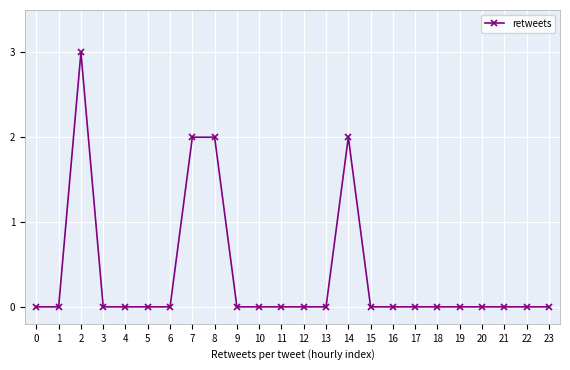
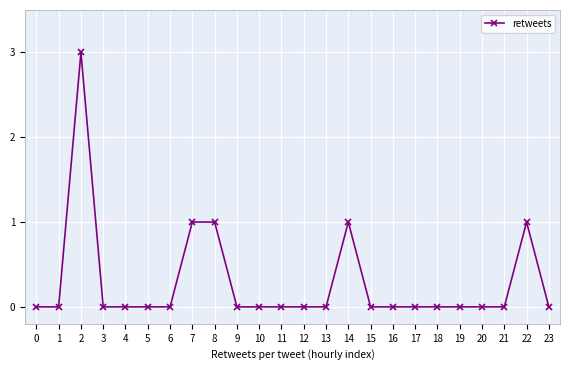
7: 2 -> 1
8: 2 -> 1
14: 2 -> 1
22: 0 -> 1
